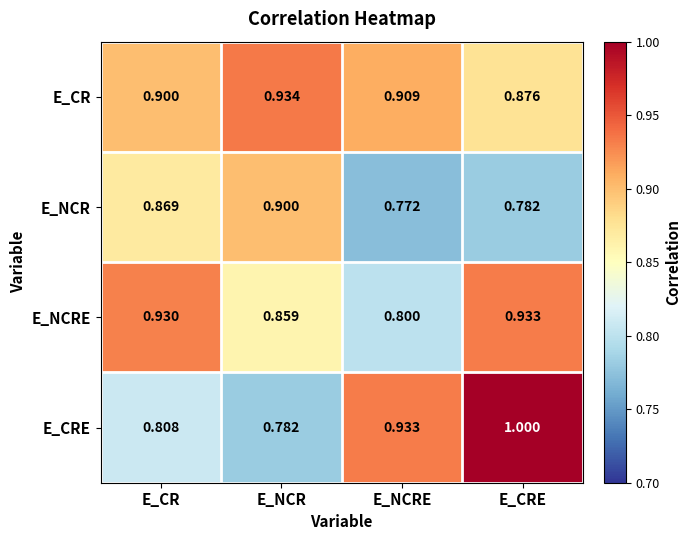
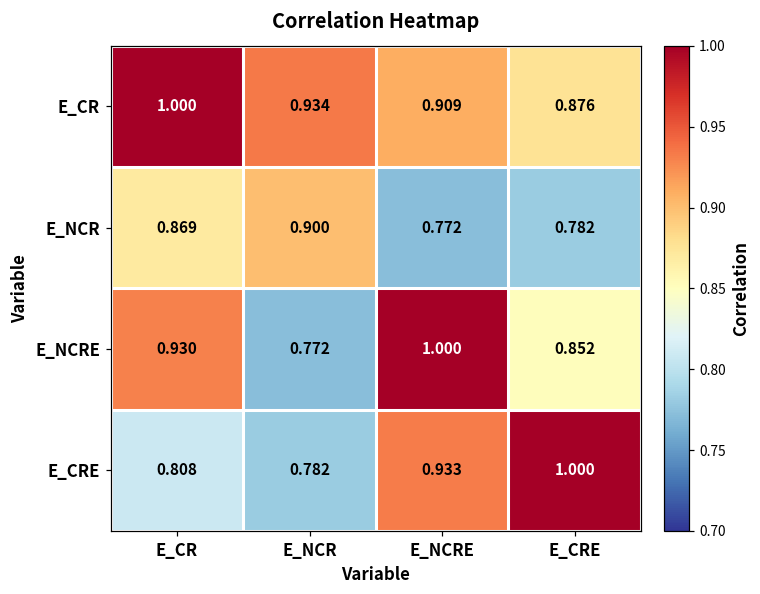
E_CR, E_CR: 0.900 -> 1.000
E_NCRE, E_NCR: 0.859 -> 0.772
E_NCRE, E_NCRE: 0.800 -> 1.000
E_NCRE, E_CRE: 0.933 -> 0.852
